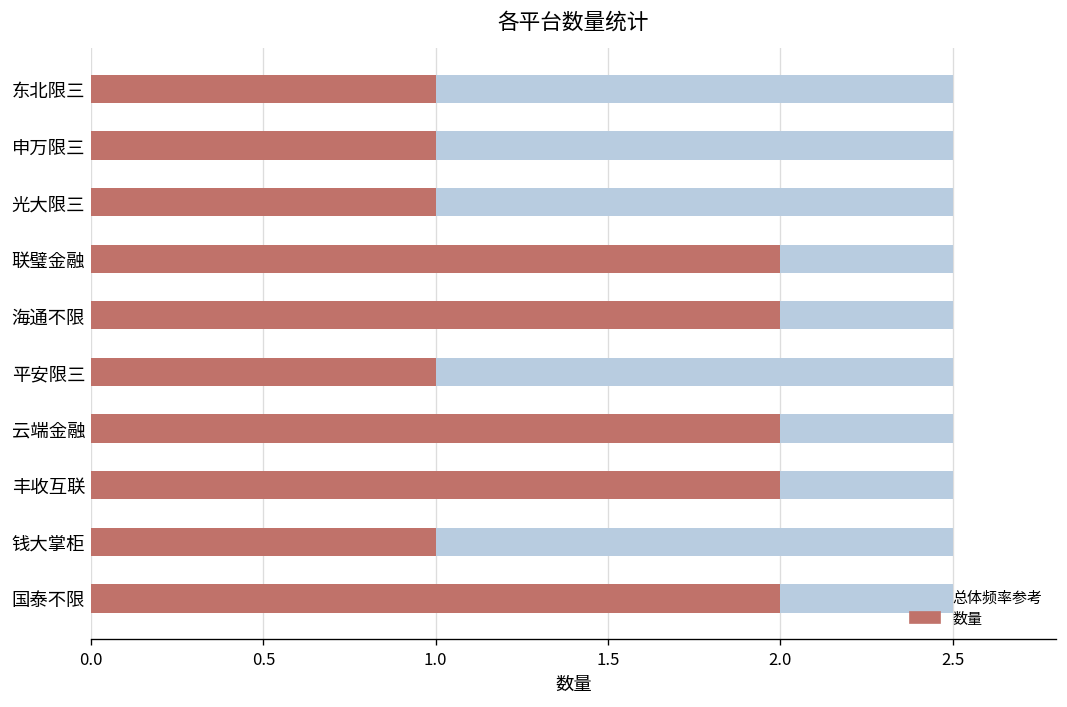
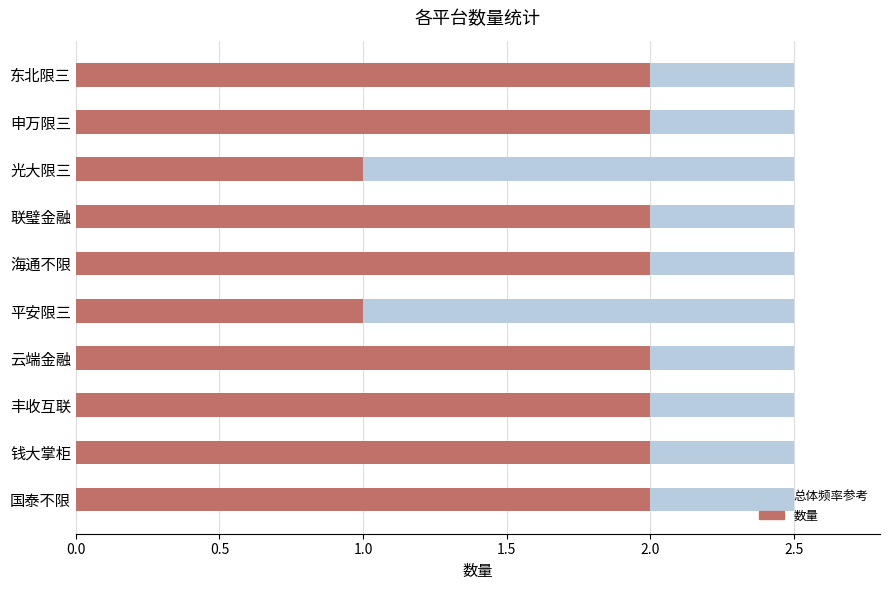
数量, 东北限三: 1 -> 2
数量, 申万限三: 1 -> 2
数量, 钱大掌柜: 1 -> 2
